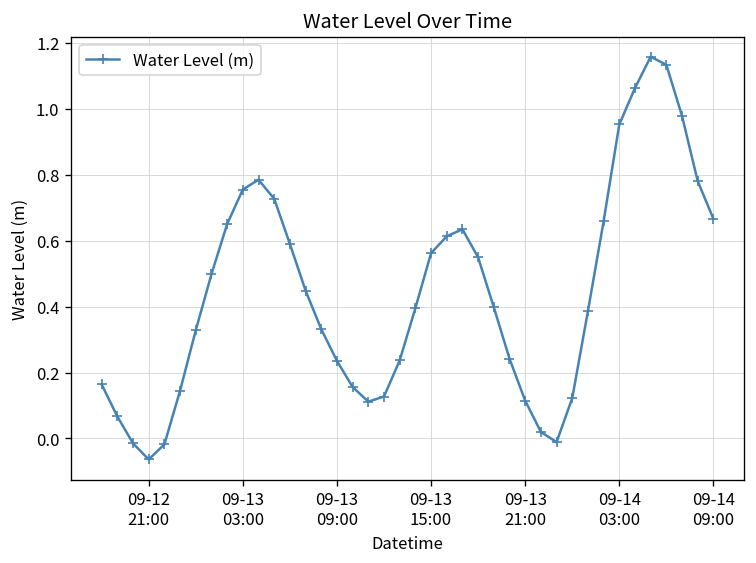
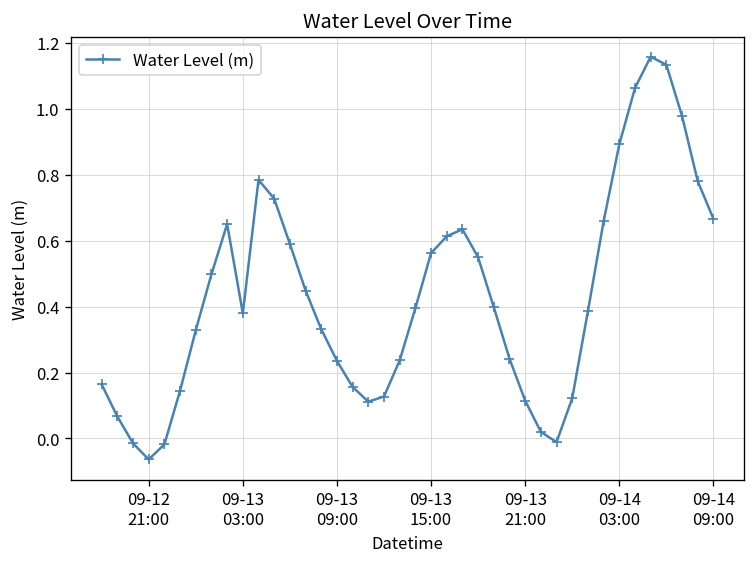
09-13 03:00: 0.76 -> 0.38
09-14 03:00: 0.95 -> 0.89
